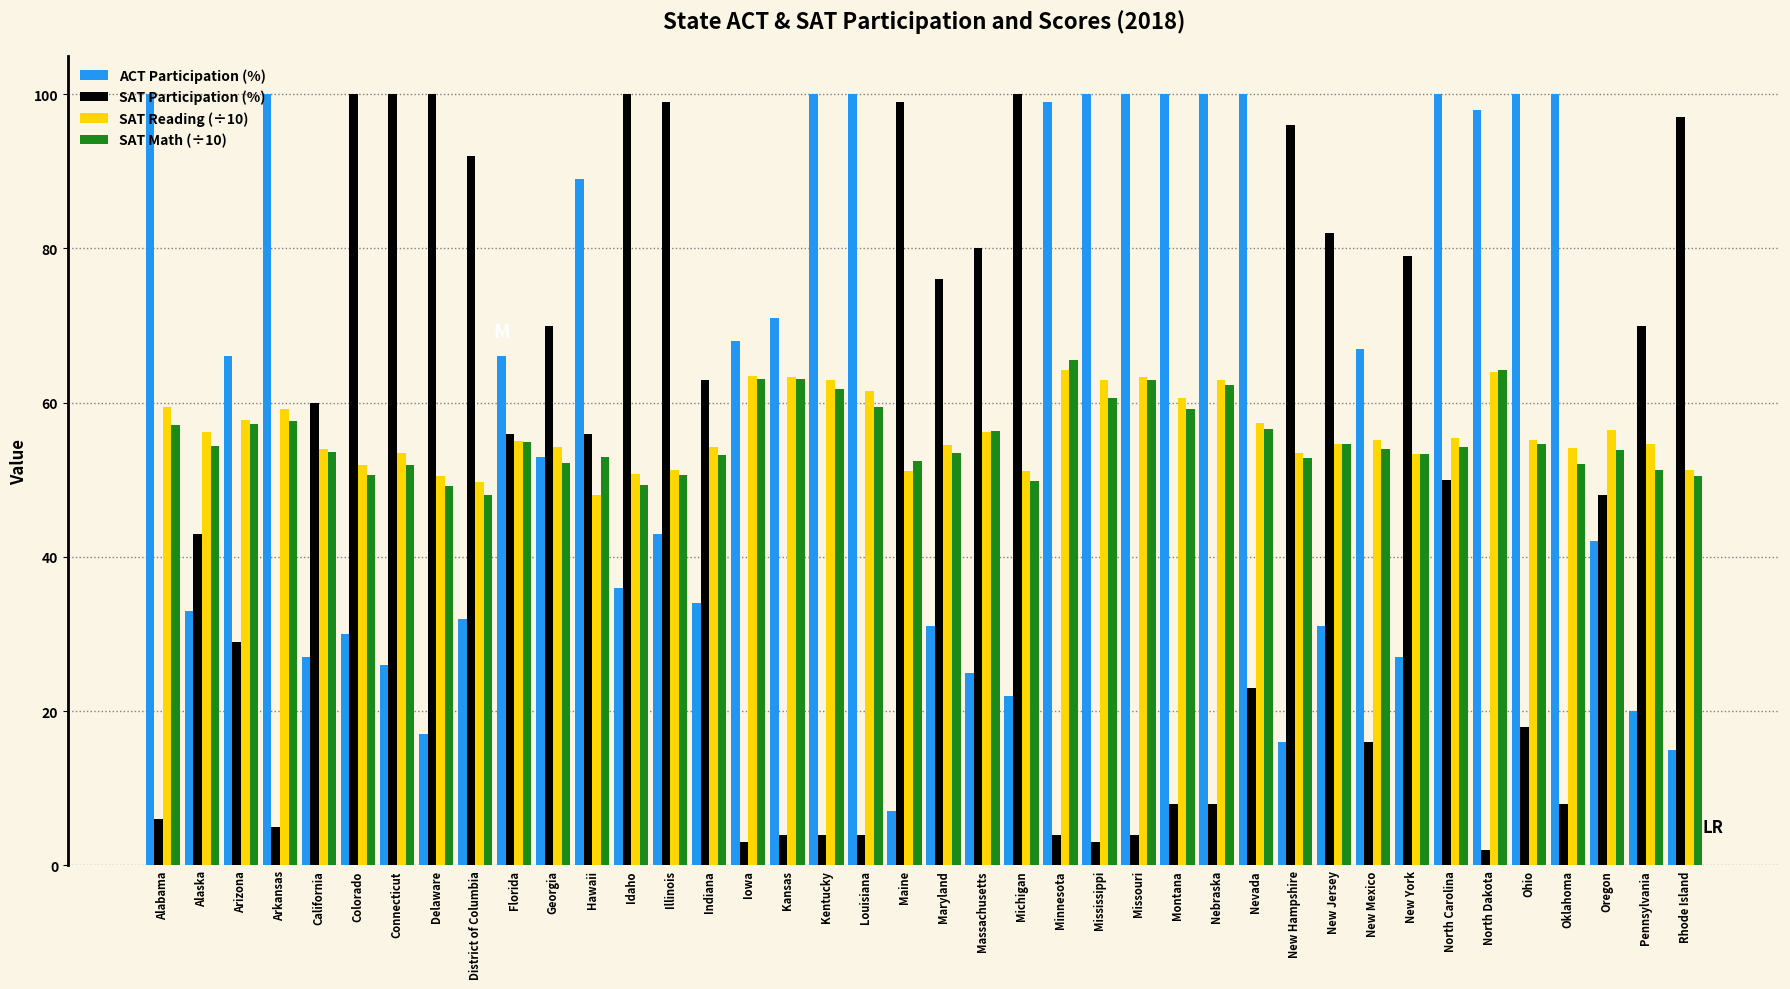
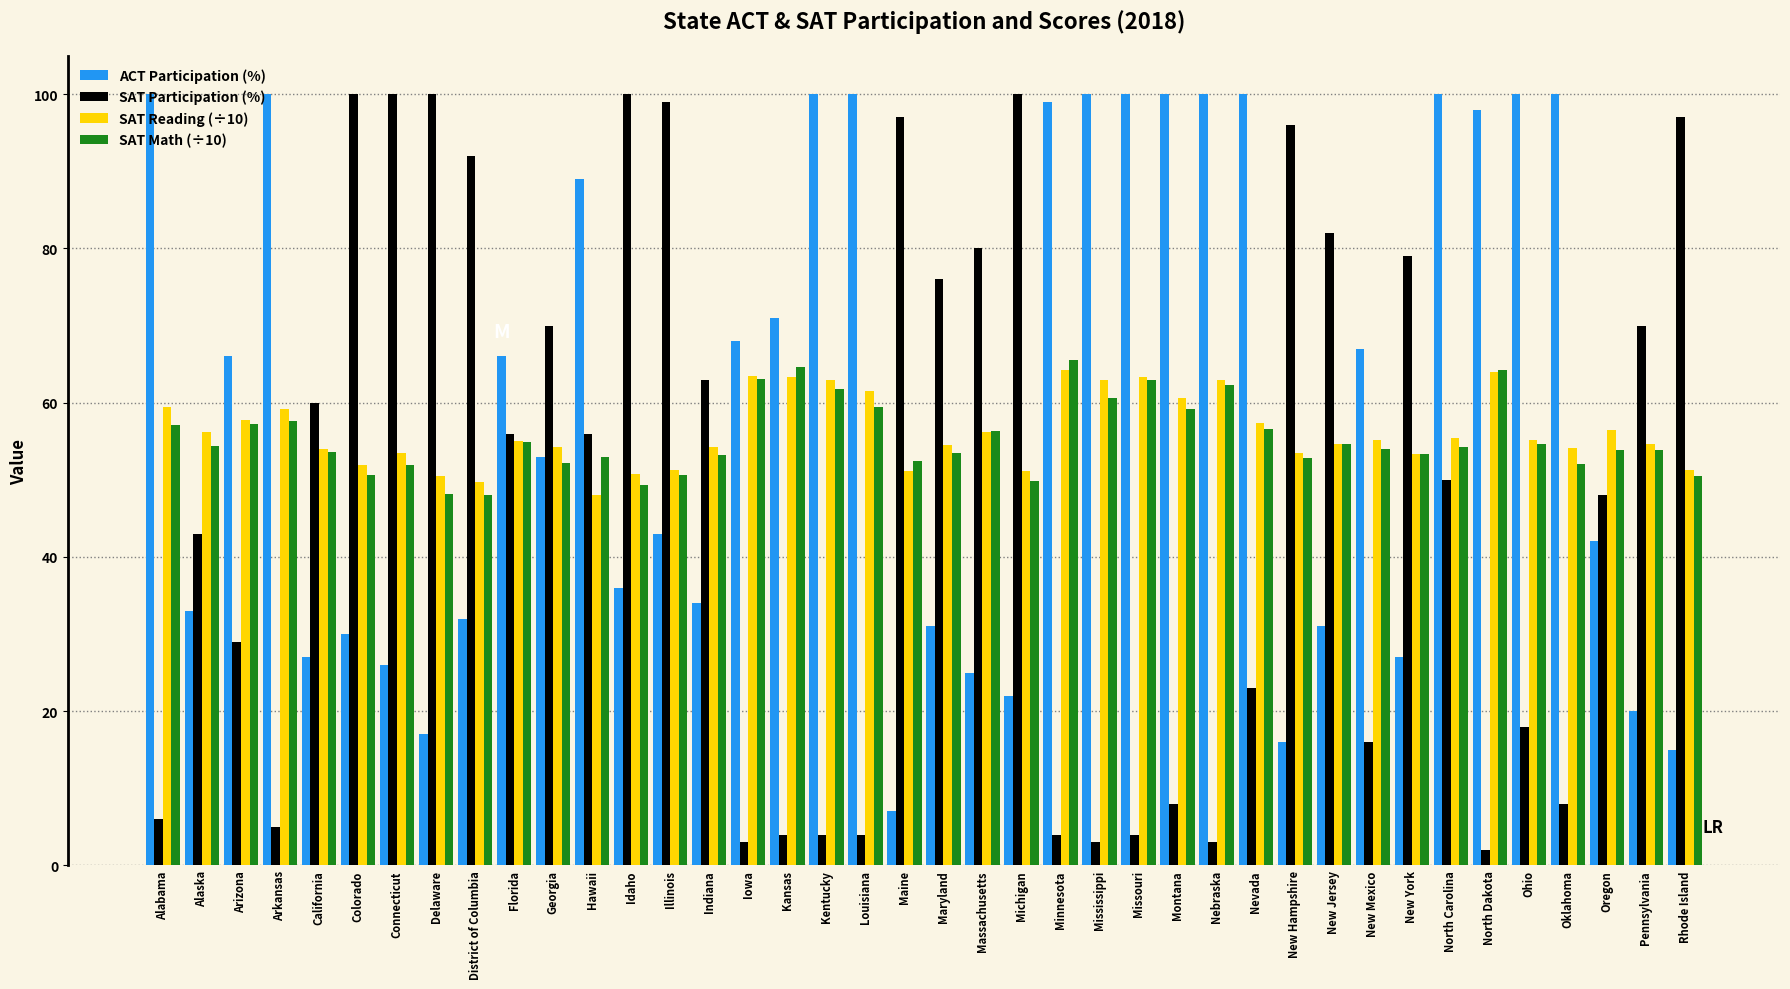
SAT Math (÷10), Delaware: 49 -> 48
SAT Math (÷10), Kansas: 63 -> 65
SAT Participation (%), Maine: 99 -> 97
SAT Participation (%), Nebraska: 8 -> 3
SAT Math (÷10), Pennsylvania: 51 -> 54
